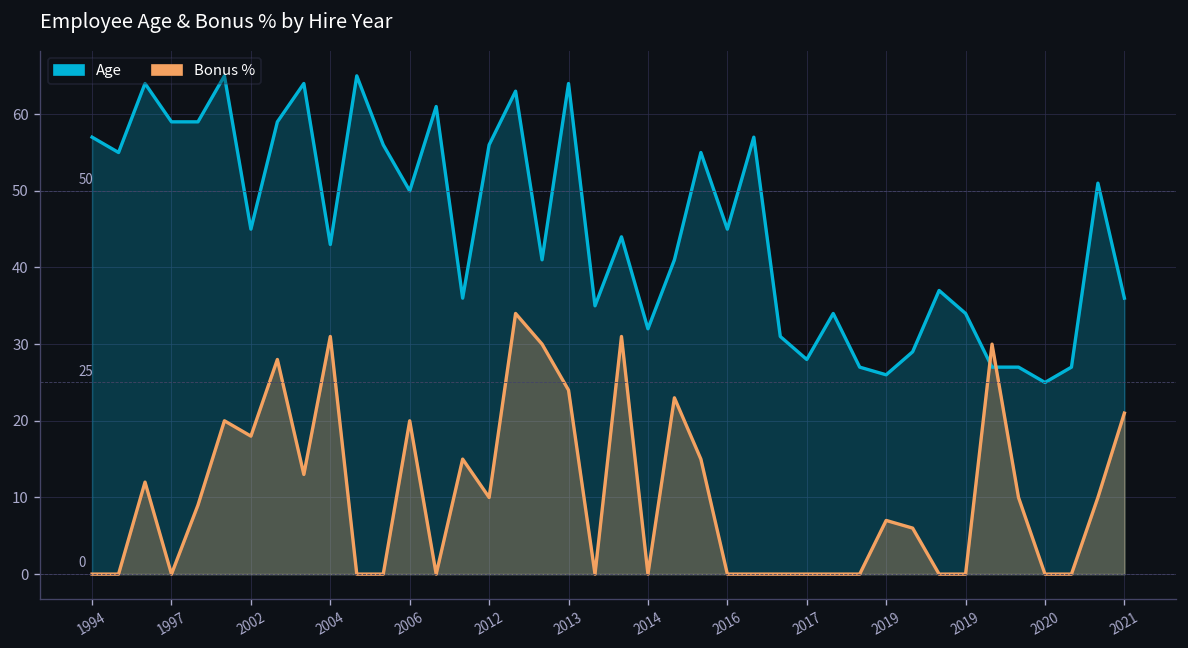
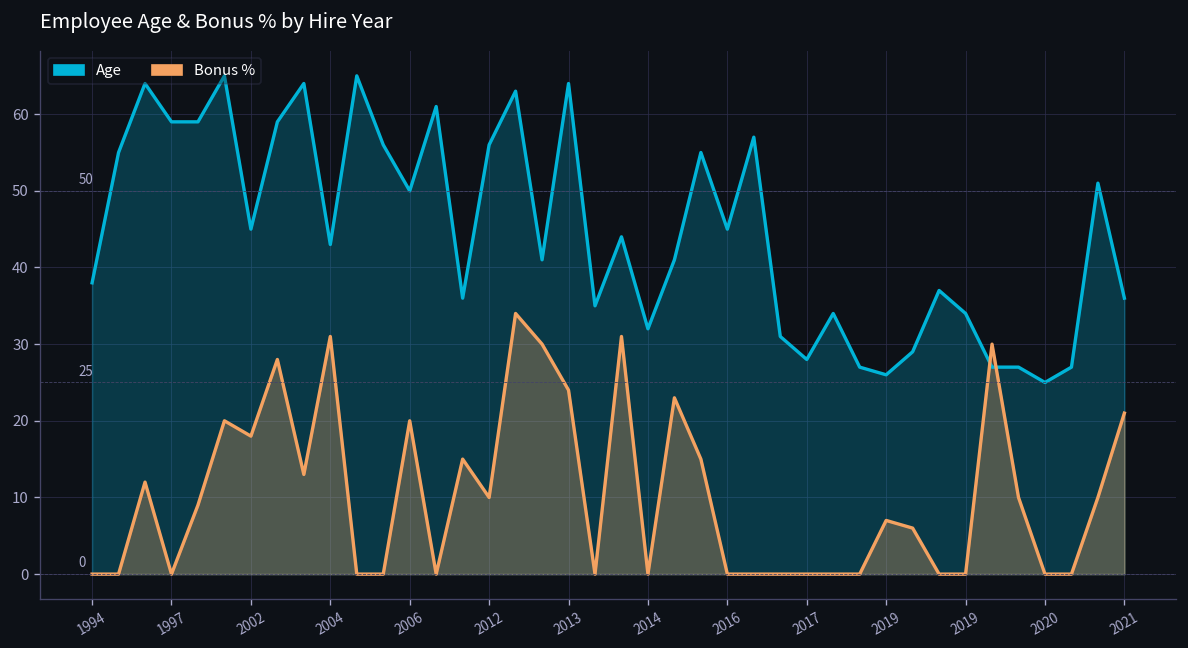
Age, 1994: 57 -> 38
